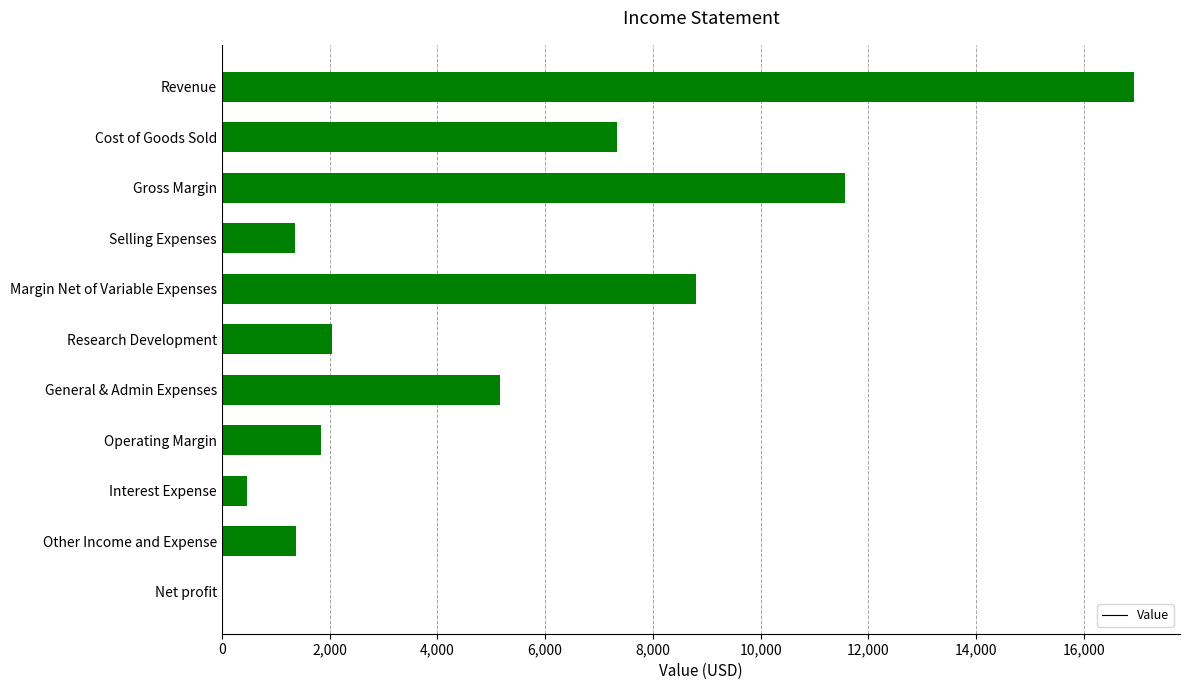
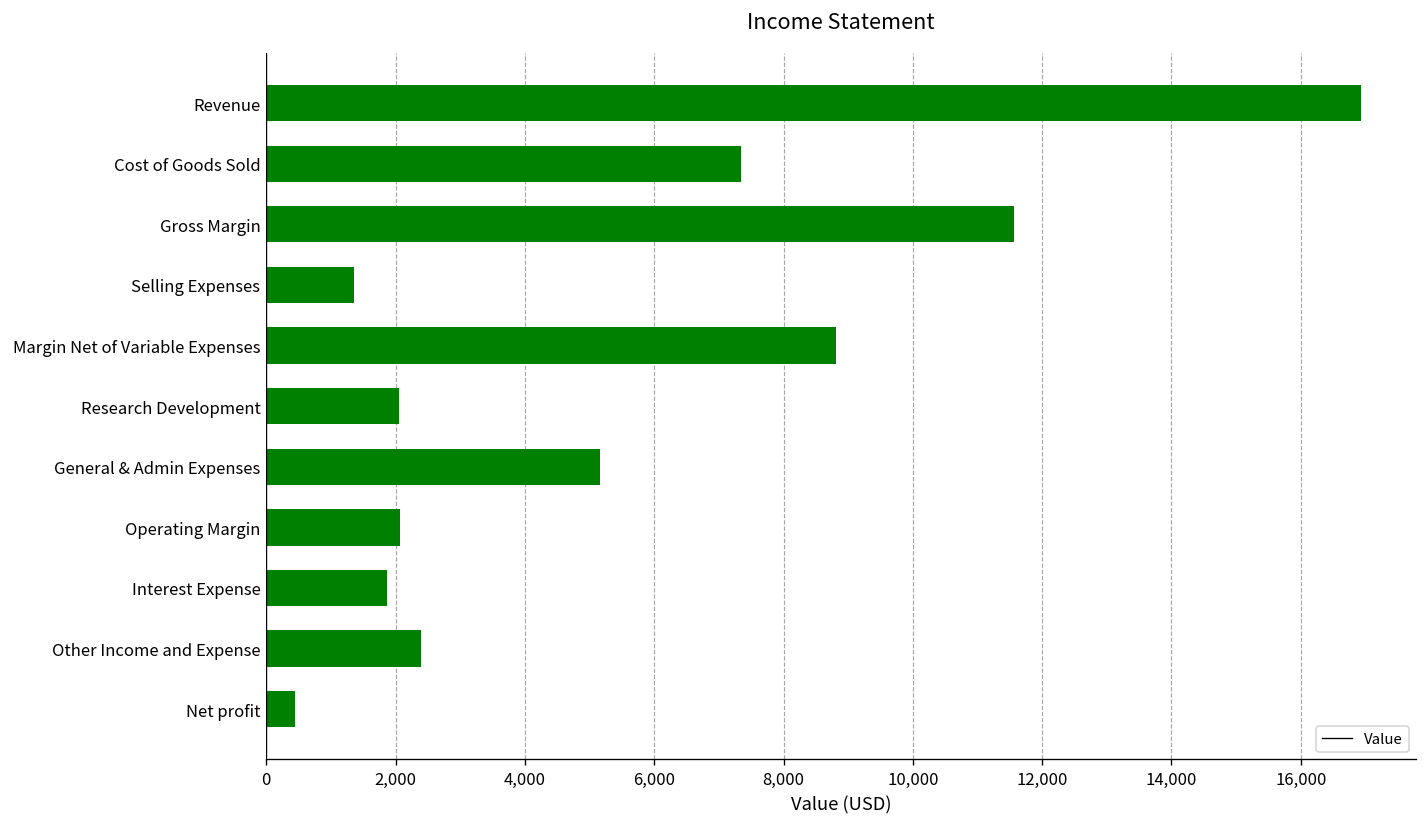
Operating Margin: 1,800 -> 2,100
Interest Expense: 500 -> 1,900
Other Income and Expense: 1,400 -> 2,400
Net profit: 0 -> 400
